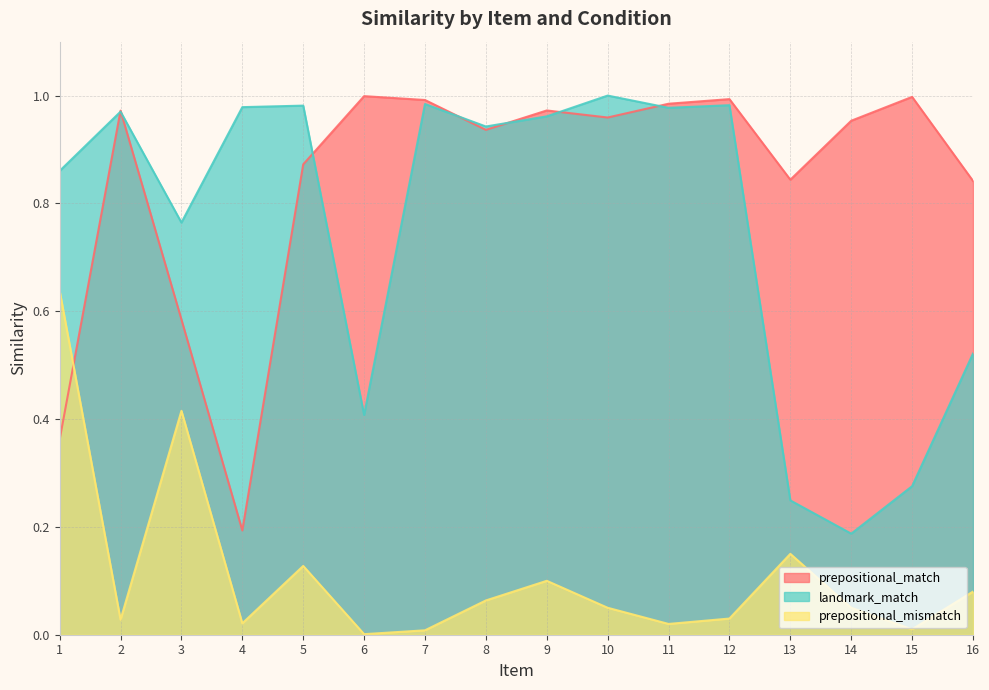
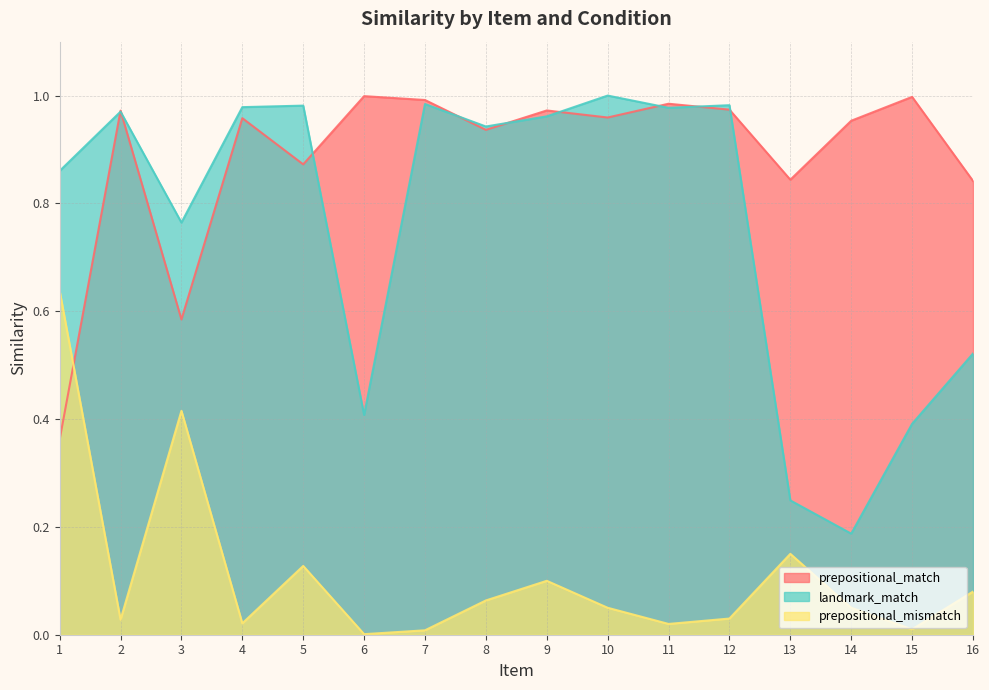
prepositional_match, 4: 0.19 -> 0.96
prepositional_match, 12: 0.99 -> 0.97
landmark_match, 15: 0.28 -> 0.39
